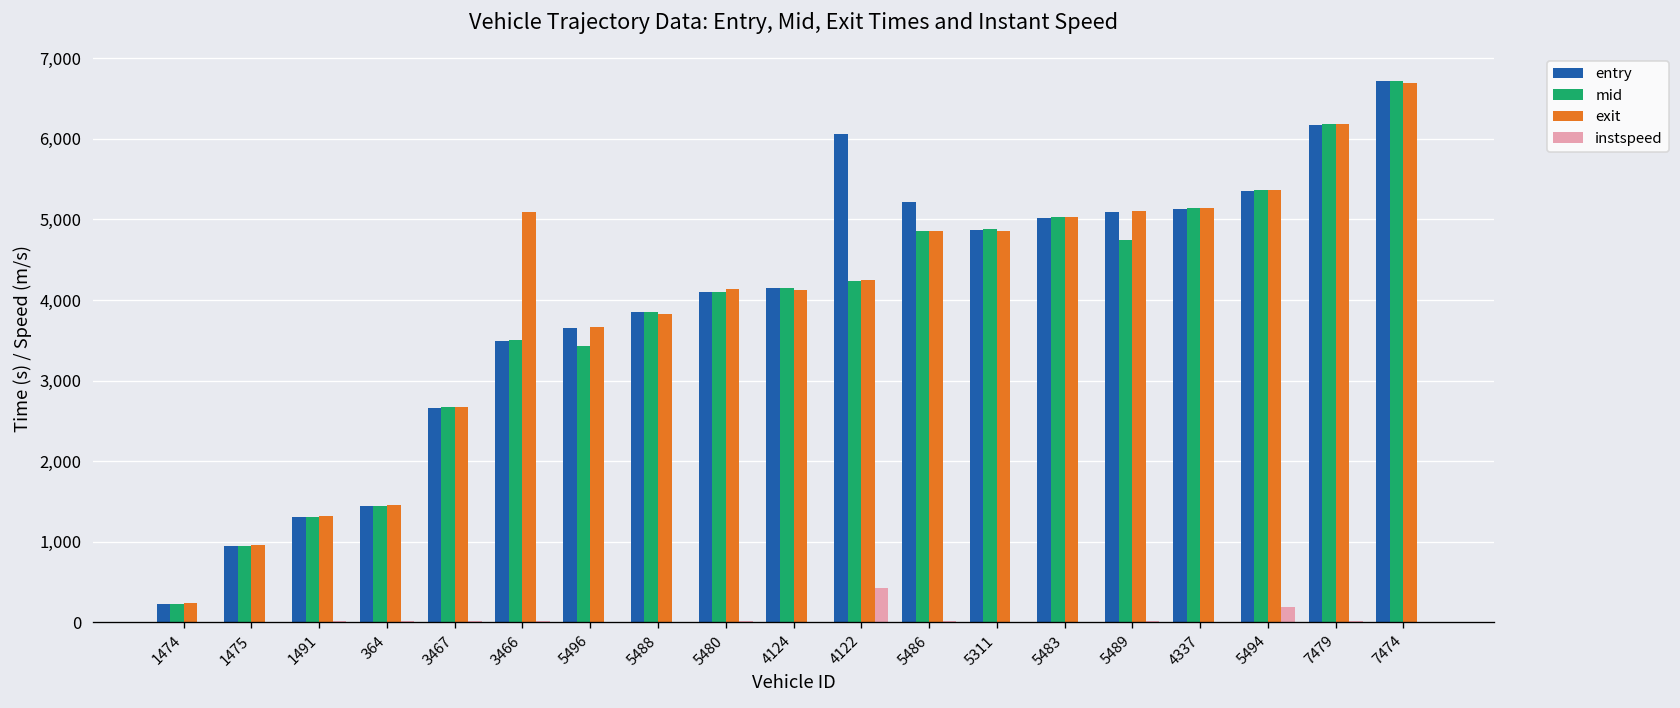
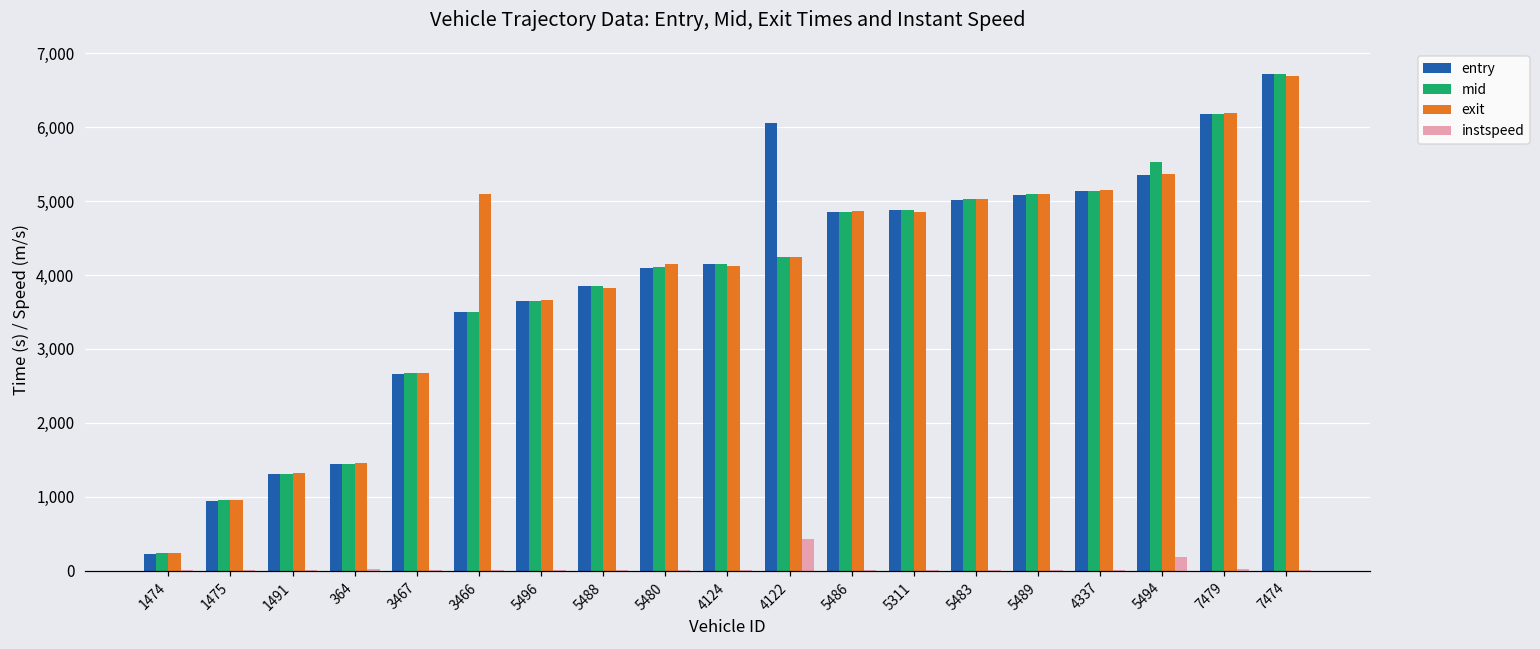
mid, 5496: 3,400 -> 3,700
entry, 5486: 5,200 -> 4,900
mid, 5489: 4,700 -> 5,100
mid, 5494: 5,400 -> 5,500
